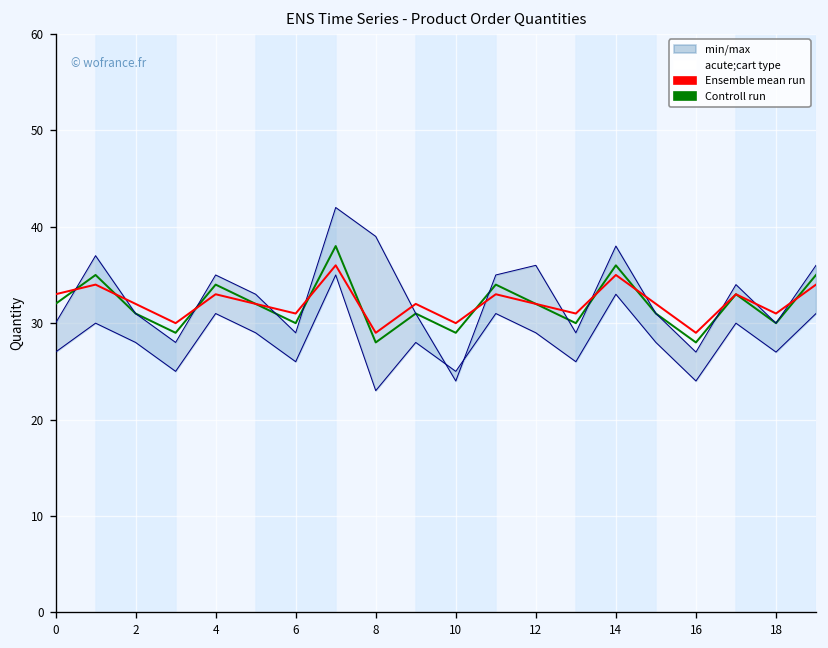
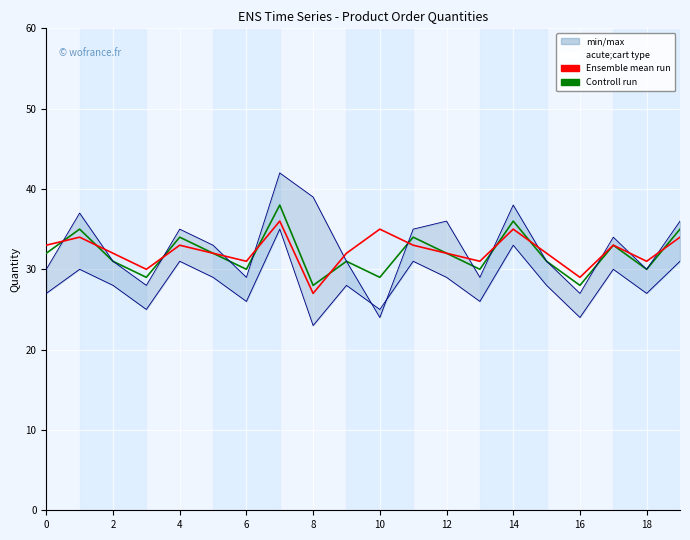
Ensemble mean run, 8: 29 -> 27
Ensemble mean run, 10: 30 -> 35
